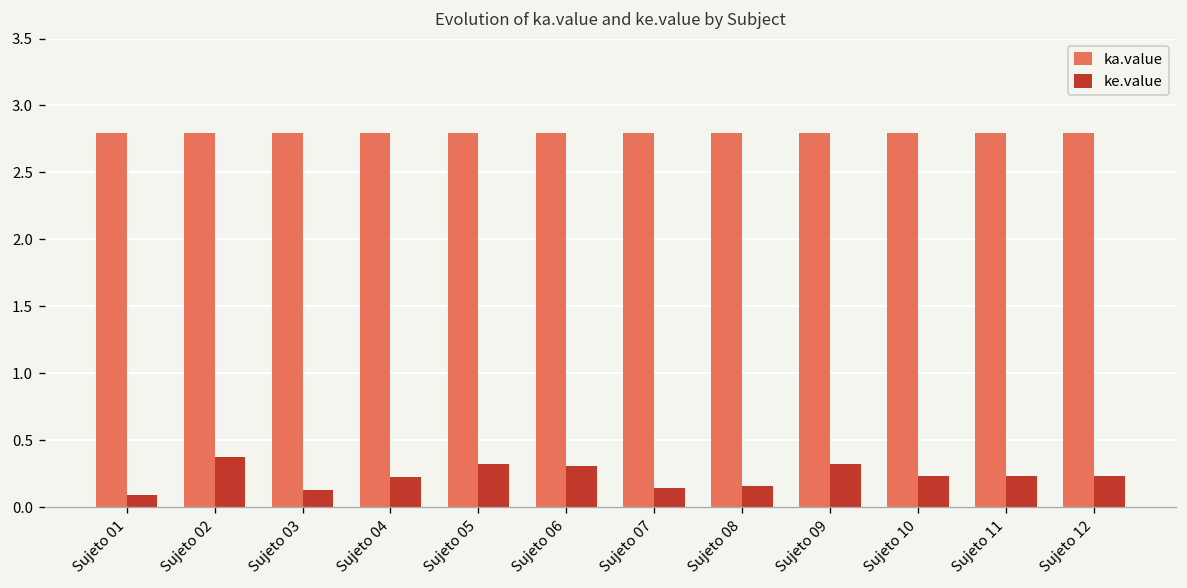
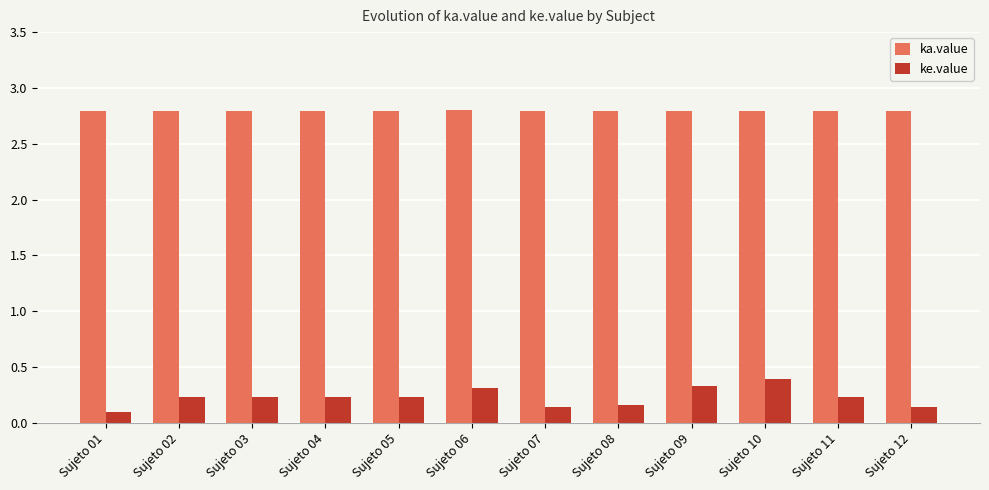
ke.value, Sujeto 02: 0.37 -> 0.23
ke.value, Sujeto 03: 0.13 -> 0.23
ke.value, Sujeto 05: 0.32 -> 0.23
ke.value, Sujeto 10: 0.23 -> 0.39
ke.value, Sujeto 12: 0.23 -> 0.14
